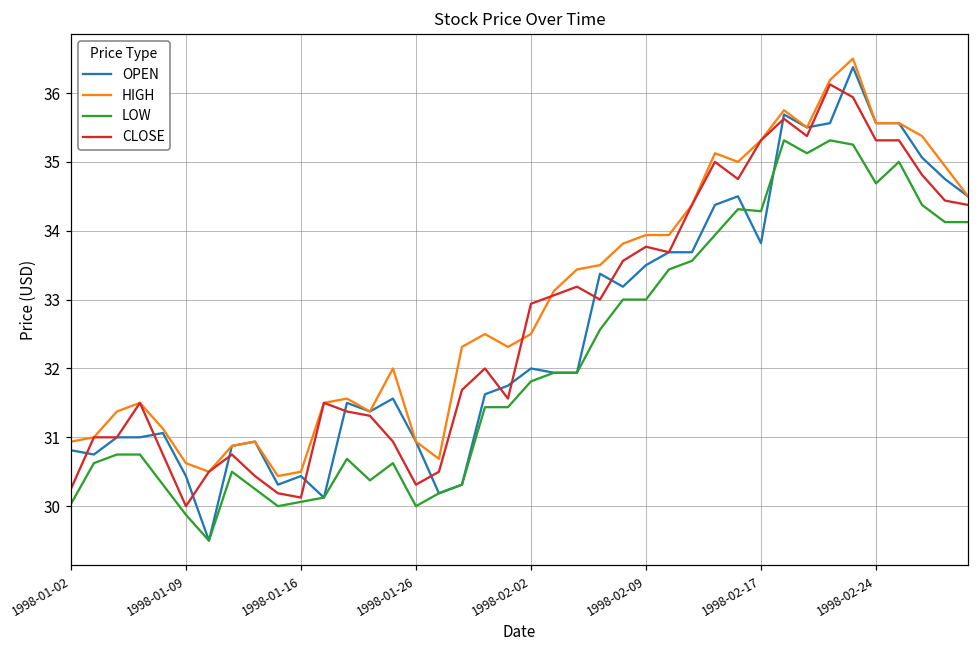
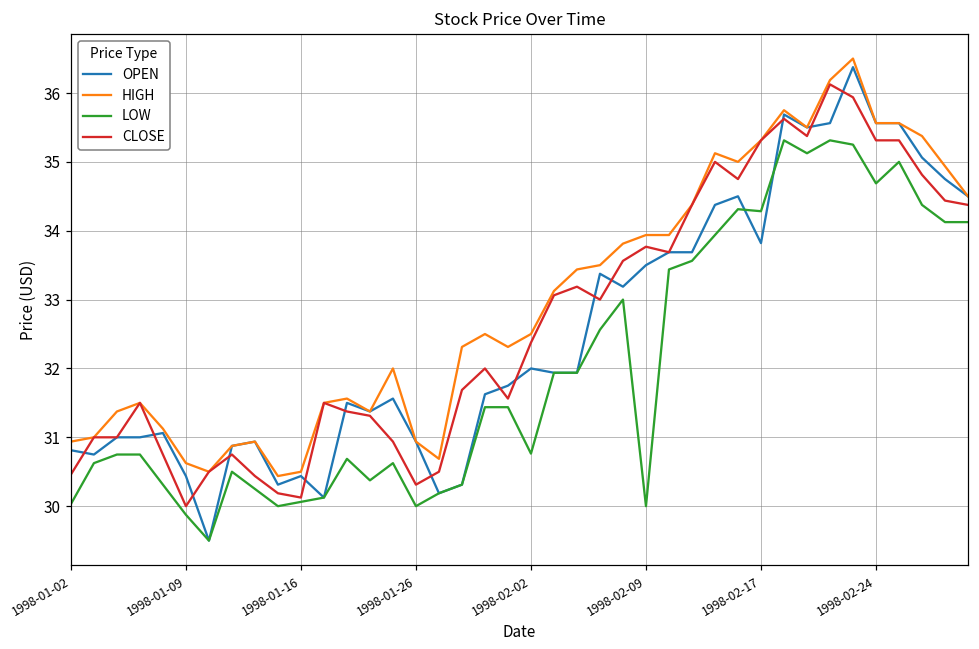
CLOSE, 1998-01-02: 30.3 -> 30.5
LOW, 1998-02-02: 31.8 -> 30.8
CLOSE, 1998-02-02: 32.9 -> 32.4
LOW, 1998-02-09: 33 -> 30
